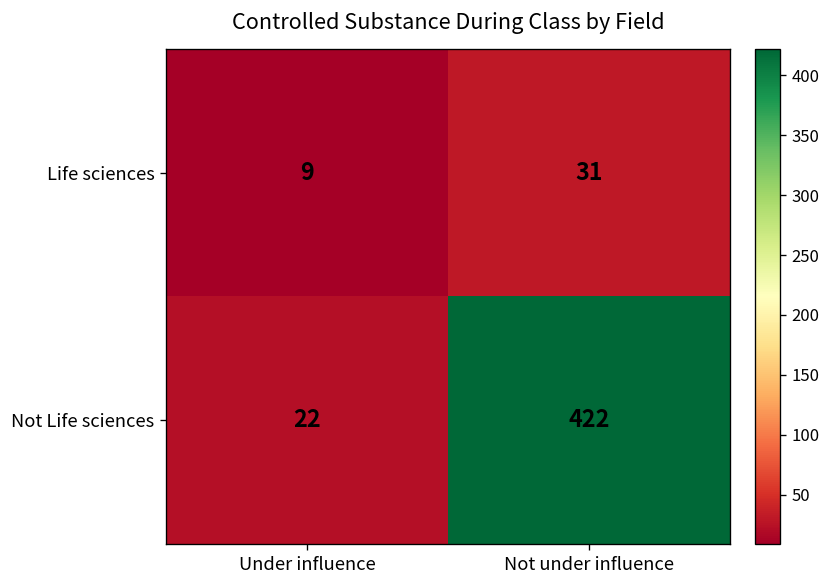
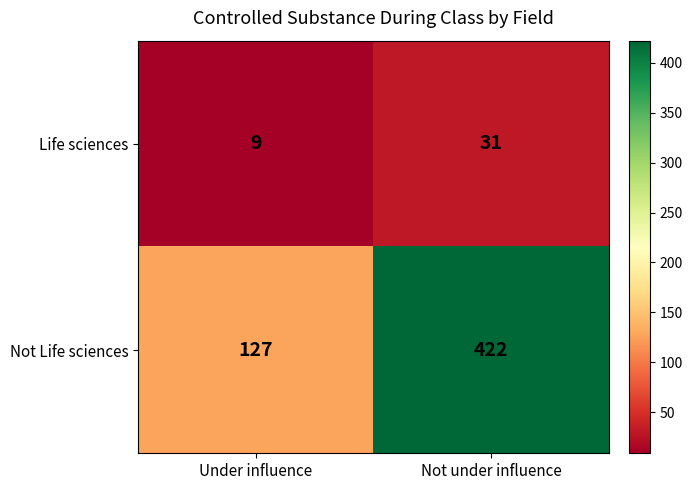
Not Life sciences, Under influence: 22 -> 127
